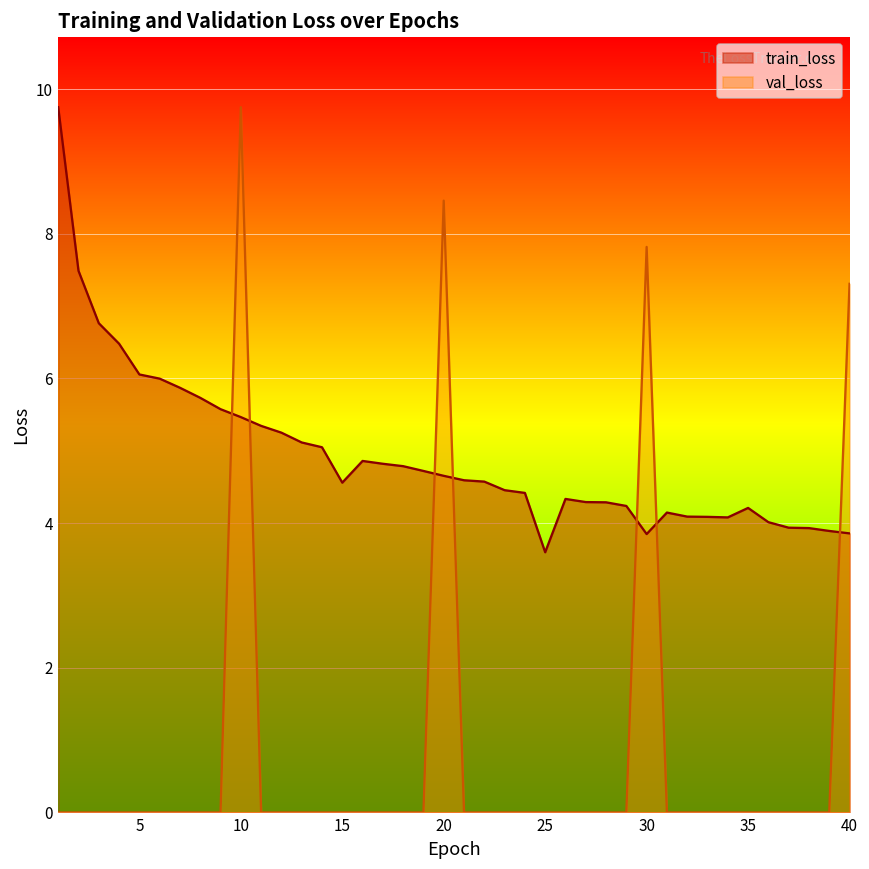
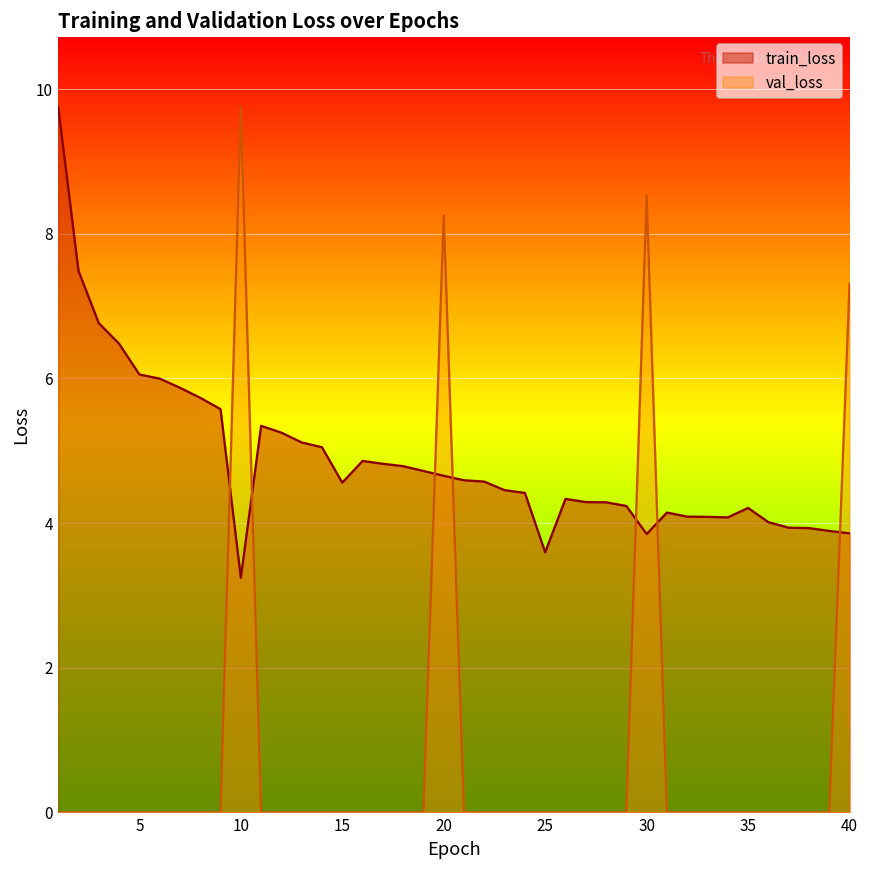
train_loss, 10: 5.5 -> 3.2
val_loss, 20: 8.5 -> 8.3
val_loss, 30: 7.8 -> 8.5
